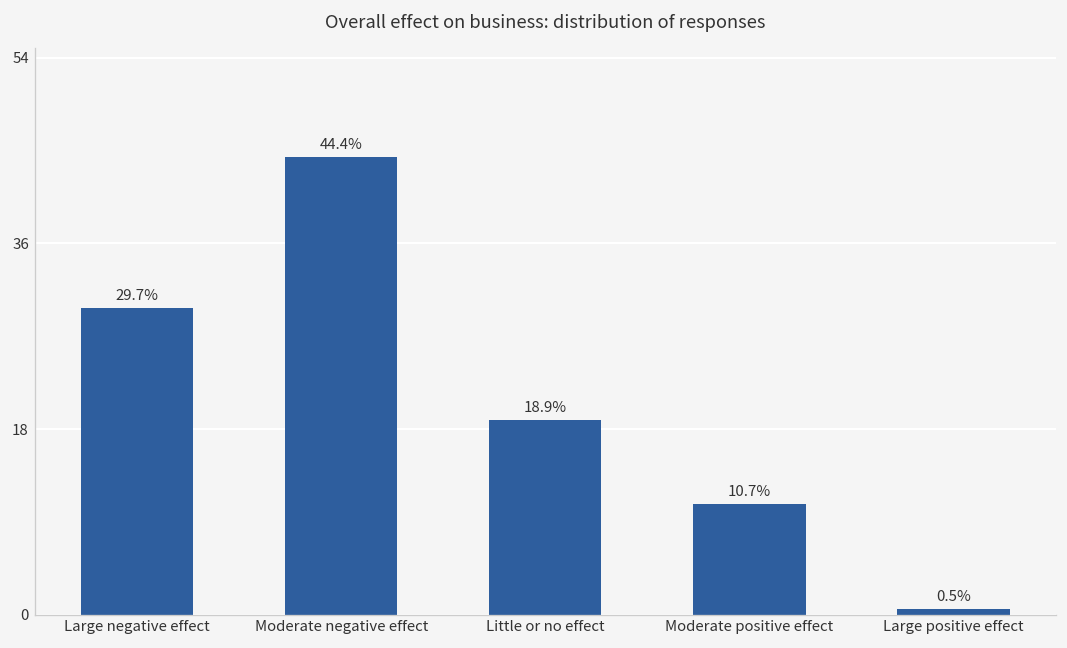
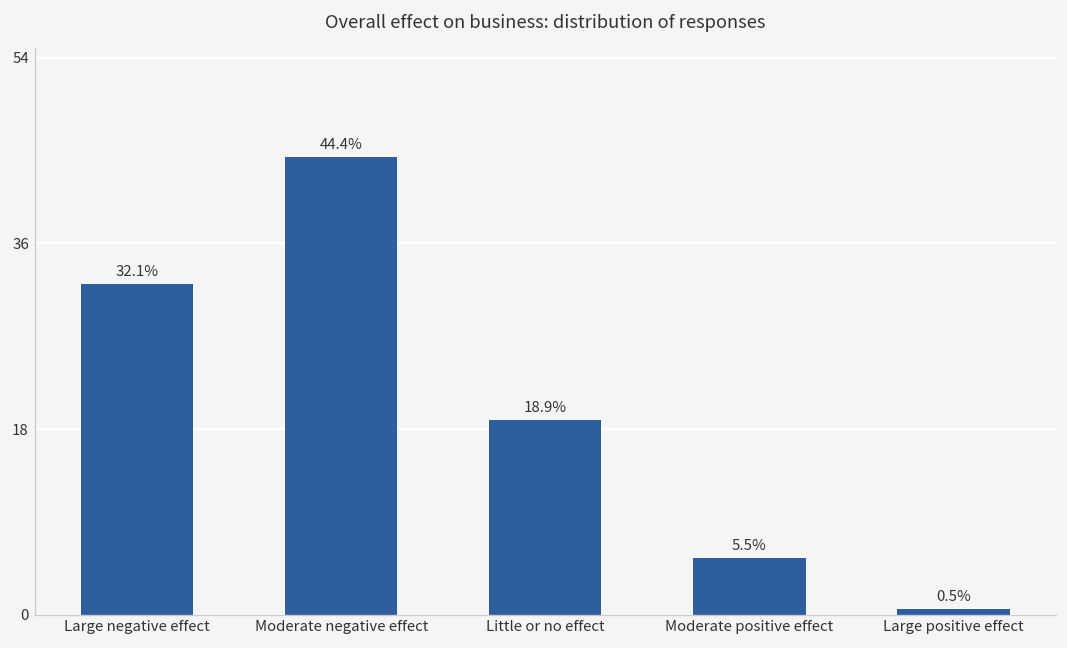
Large negative effect: 29.7% -> 32.1%
Moderate positive effect: 10.7% -> 5.5%
